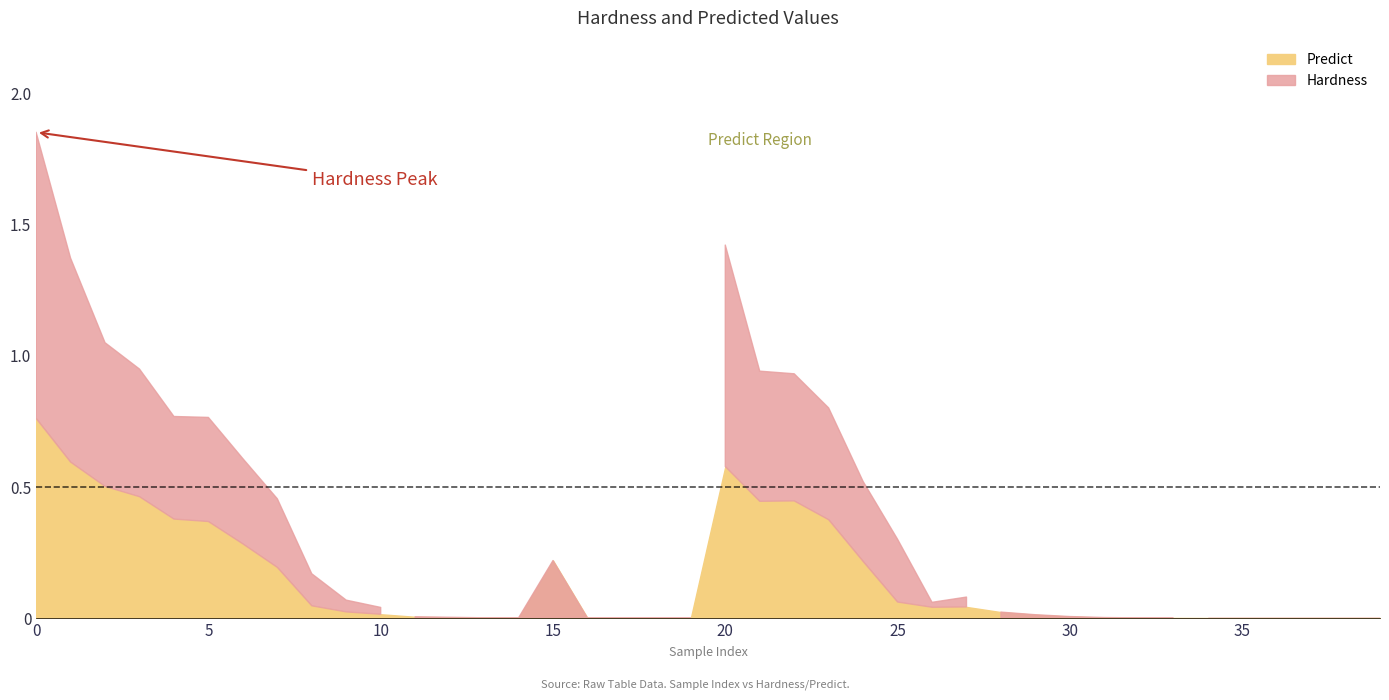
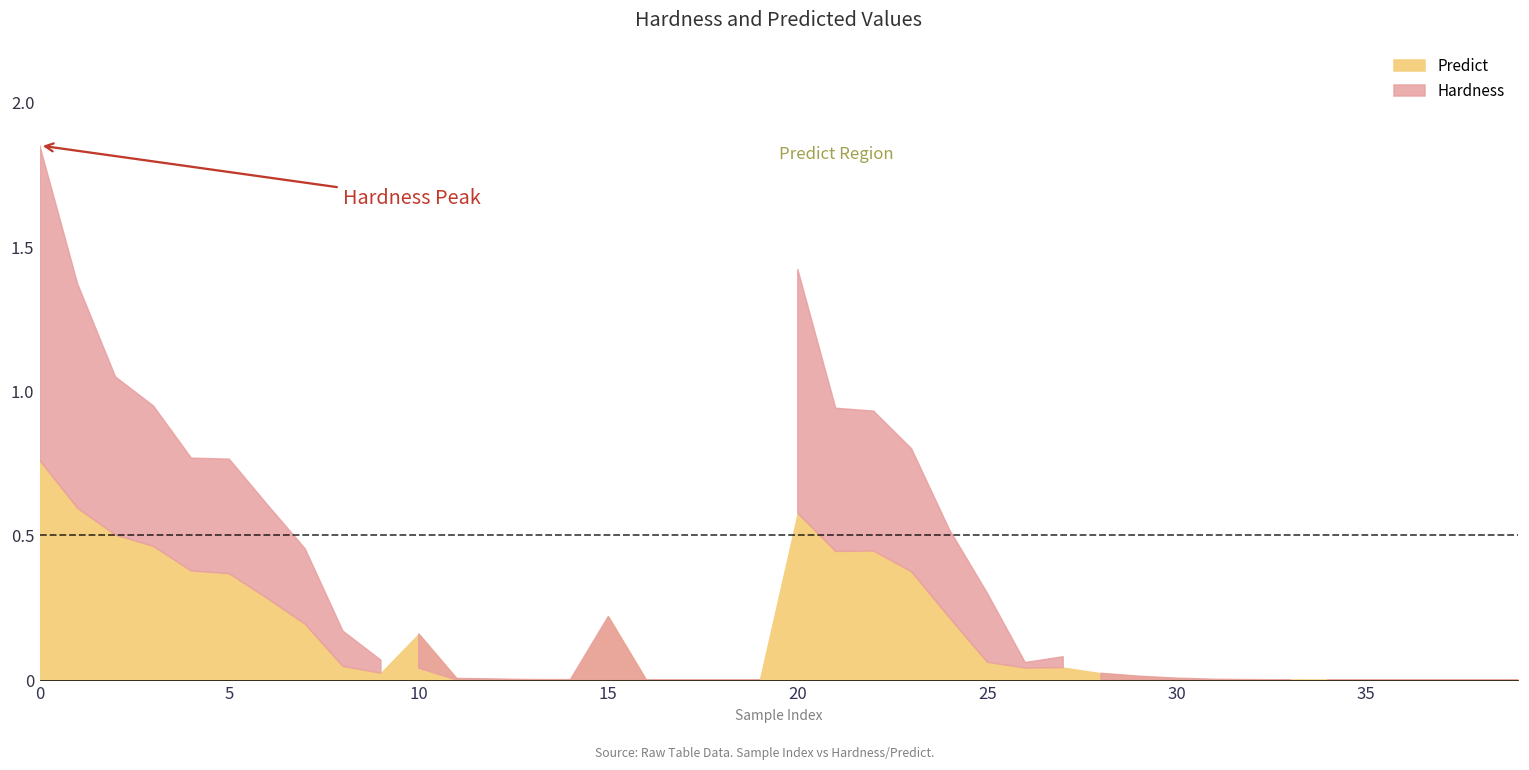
10: 0.01 -> 0.16
